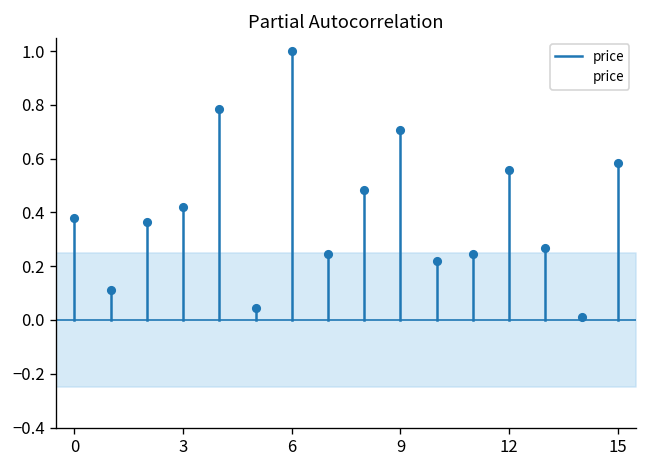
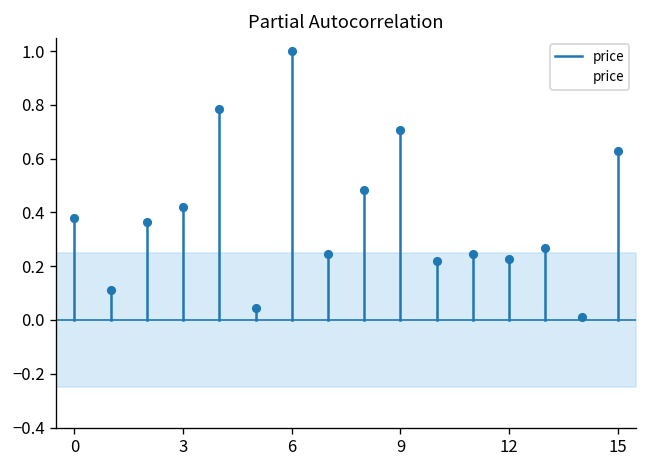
price, 12: 0.56 -> 0.23
price, 15: 0.58 -> 0.63
